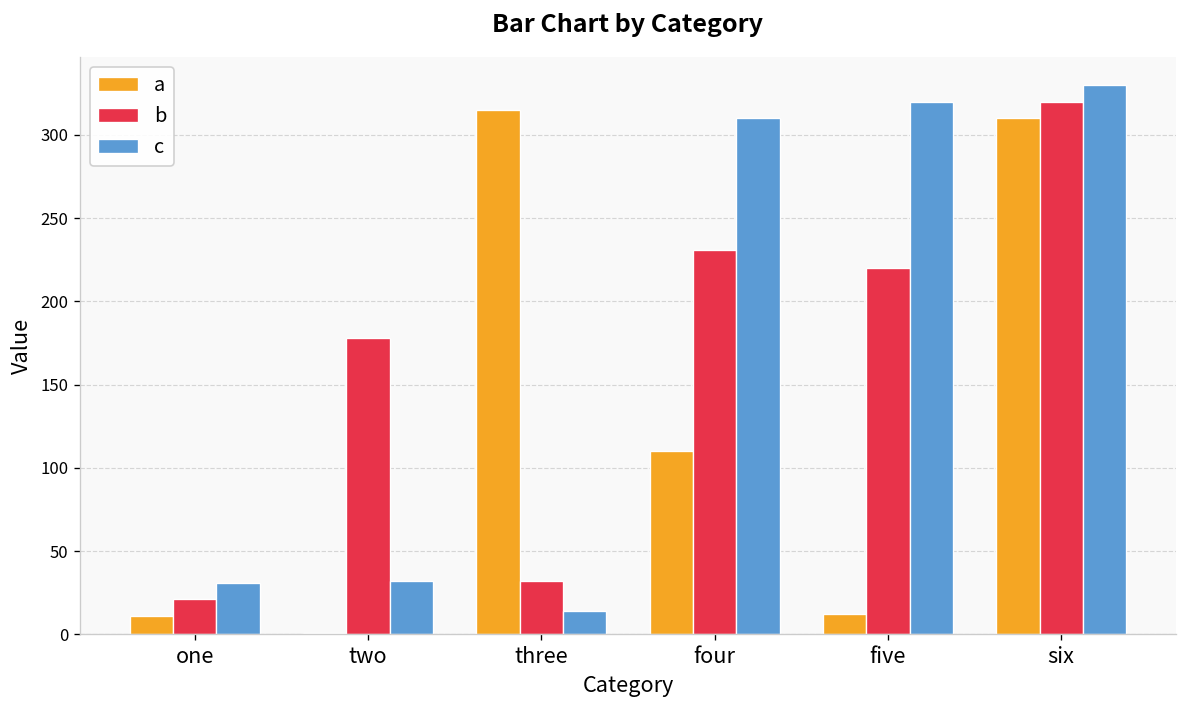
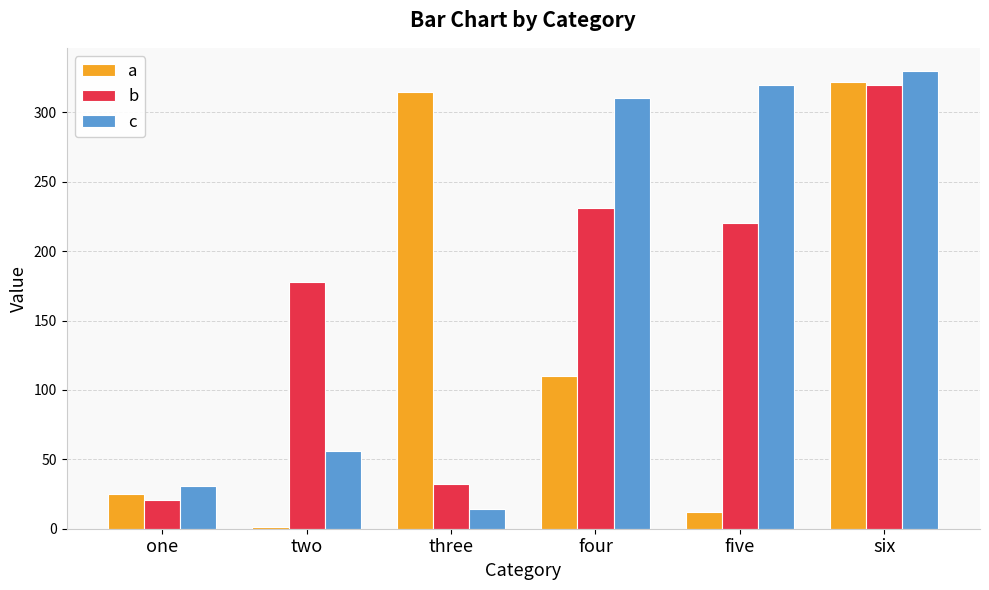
a, one: 11 -> 25
c, two: 32 -> 56
a, six: 310 -> 322
